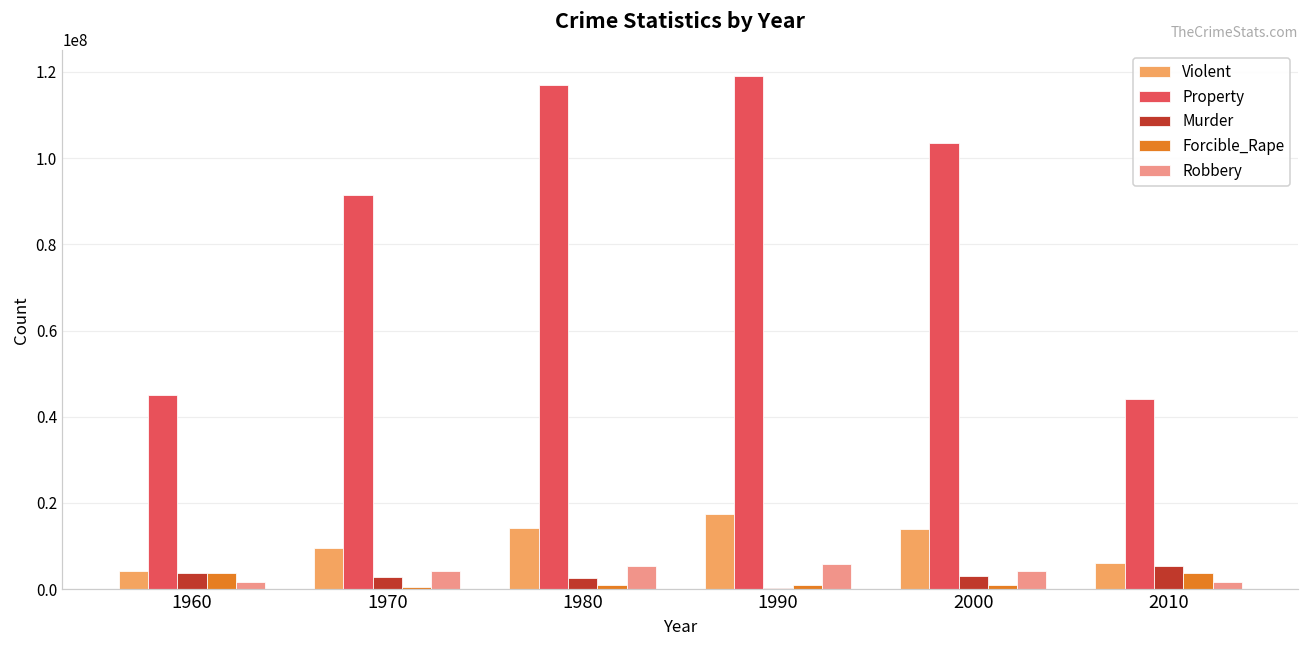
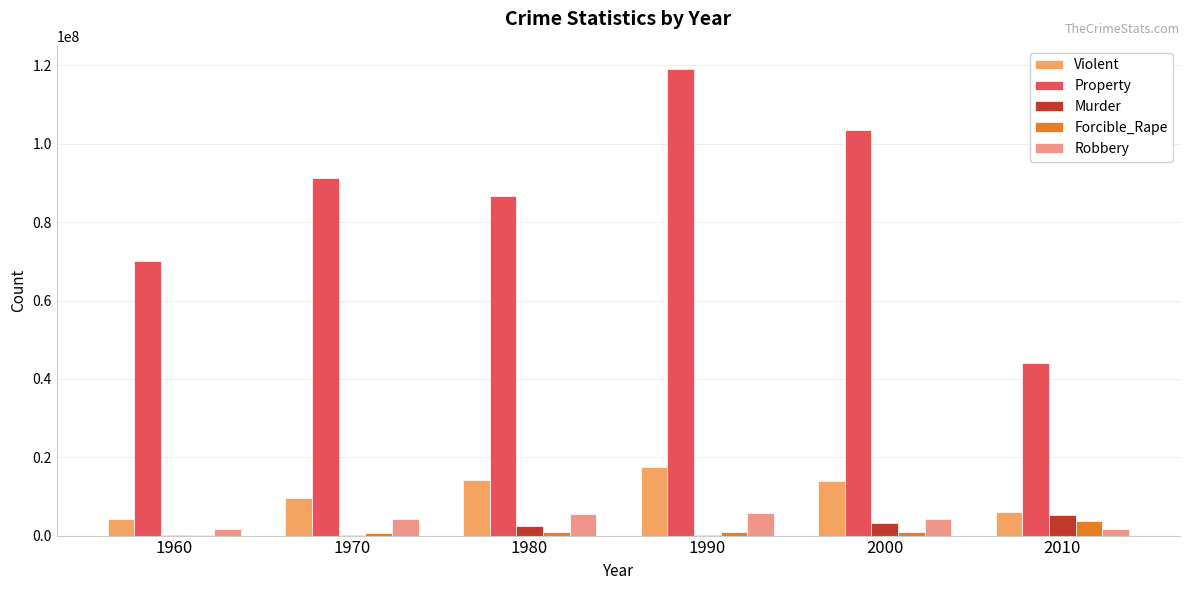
Property, 1960: 45000000 -> 70000000
Murder, 1960: 4000000 -> 0
Forcible_Rape, 1960: 4000000 -> 0
Murder, 1970: 3000000 -> 0
Property, 1980: 117000000 -> 87000000
